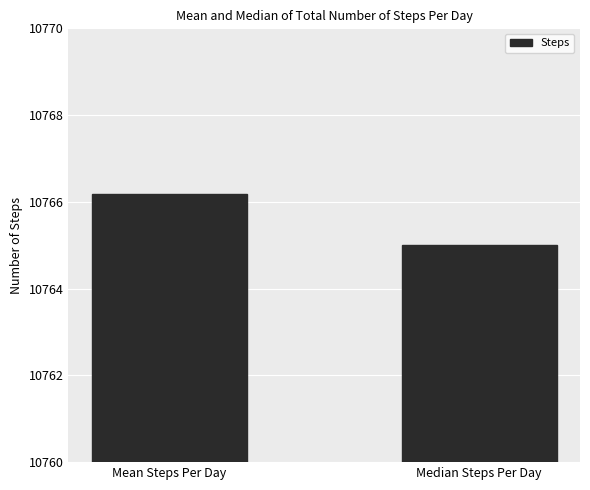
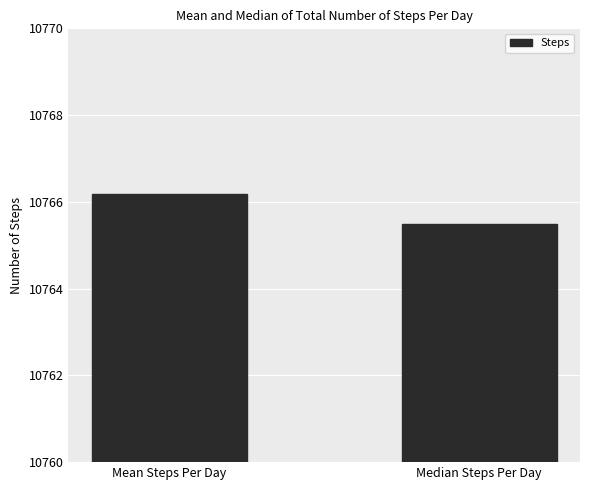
Median Steps Per Day: 10765.0 -> 10765.5
